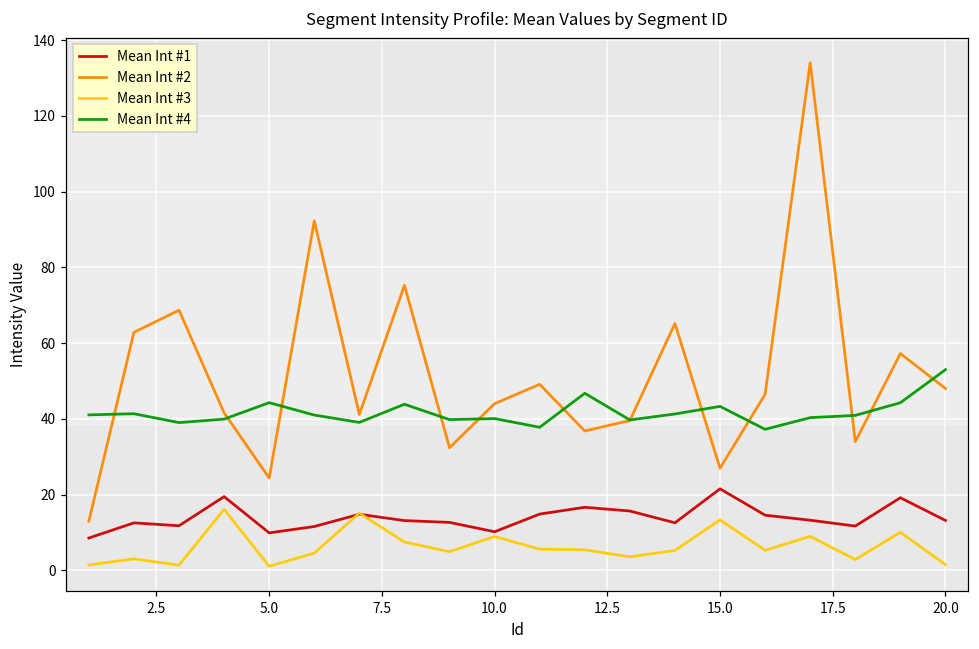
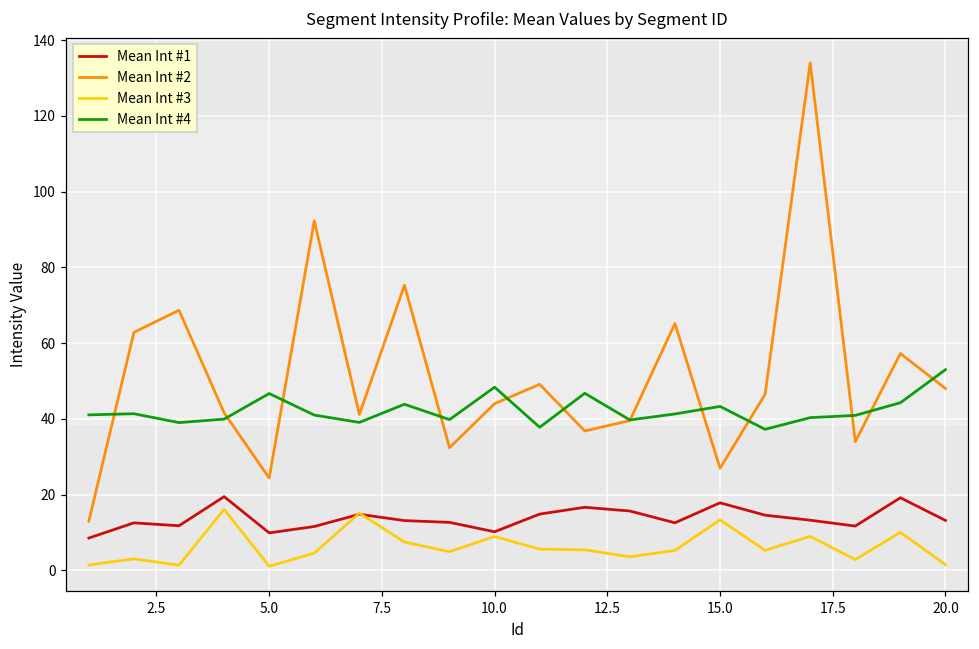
Mean Int #4, 5.0: 44 -> 47
Mean Int #4, 10.0: 40 -> 48
Mean Int #1, 15.0: 22 -> 18
